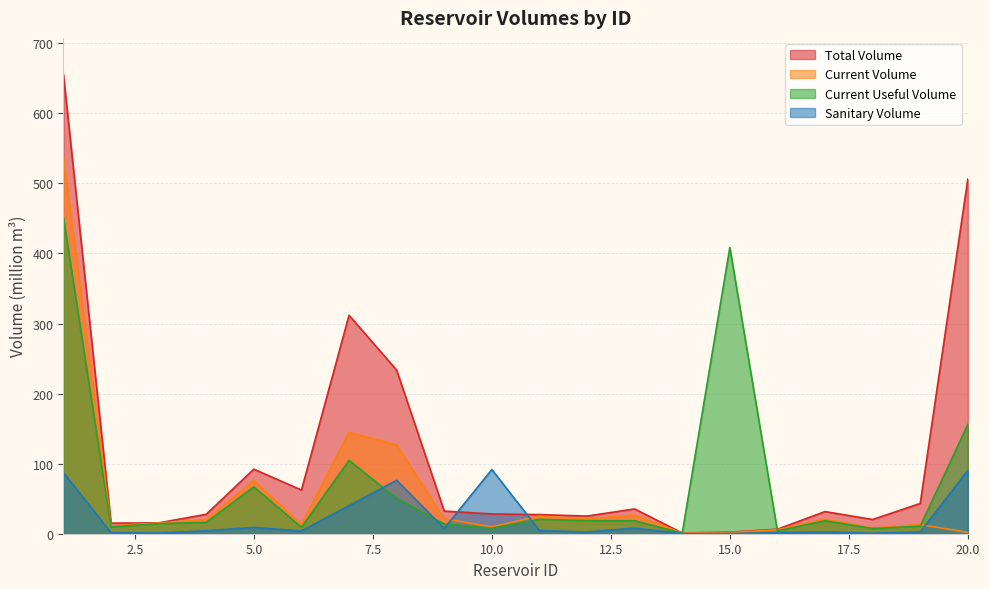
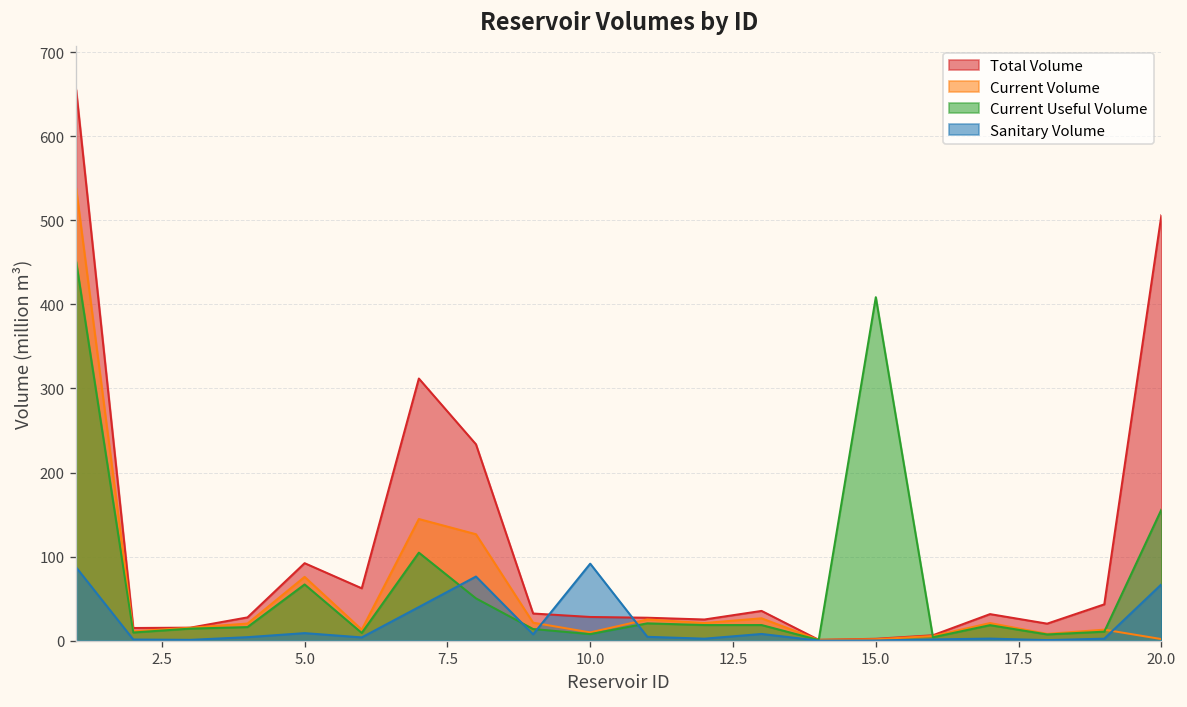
Sanitary Volume, 20.0: 90 -> 70
